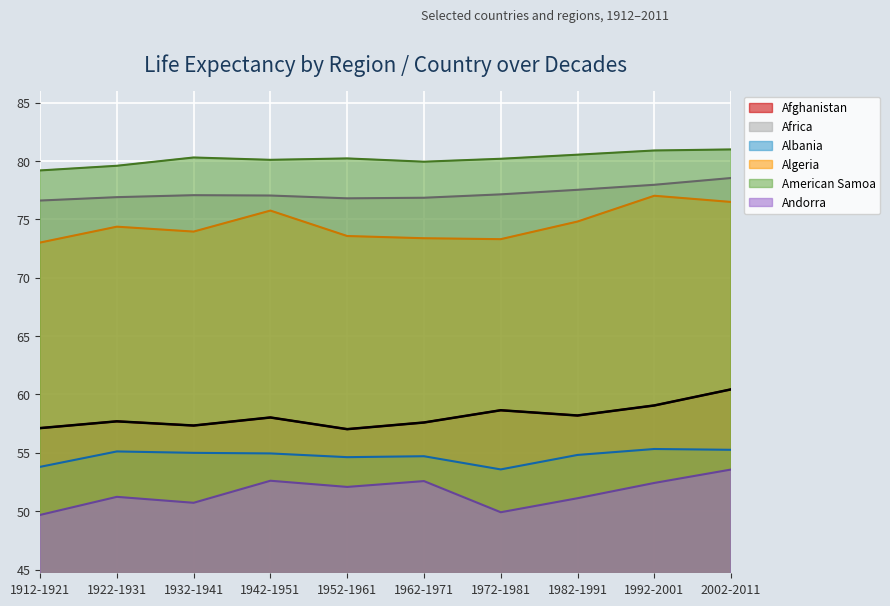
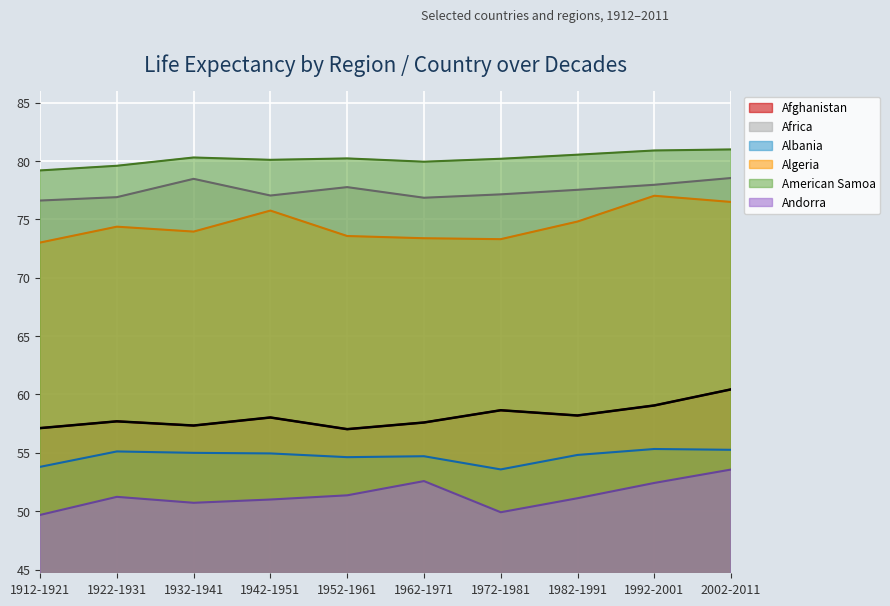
Africa, 1932-1941: 77.1 -> 78.5
Andorra, 1942-1951: 52.6 -> 51.0
Africa, 1952-1961: 76.8 -> 77.8
Andorra, 1952-1961: 52.1 -> 51.4
